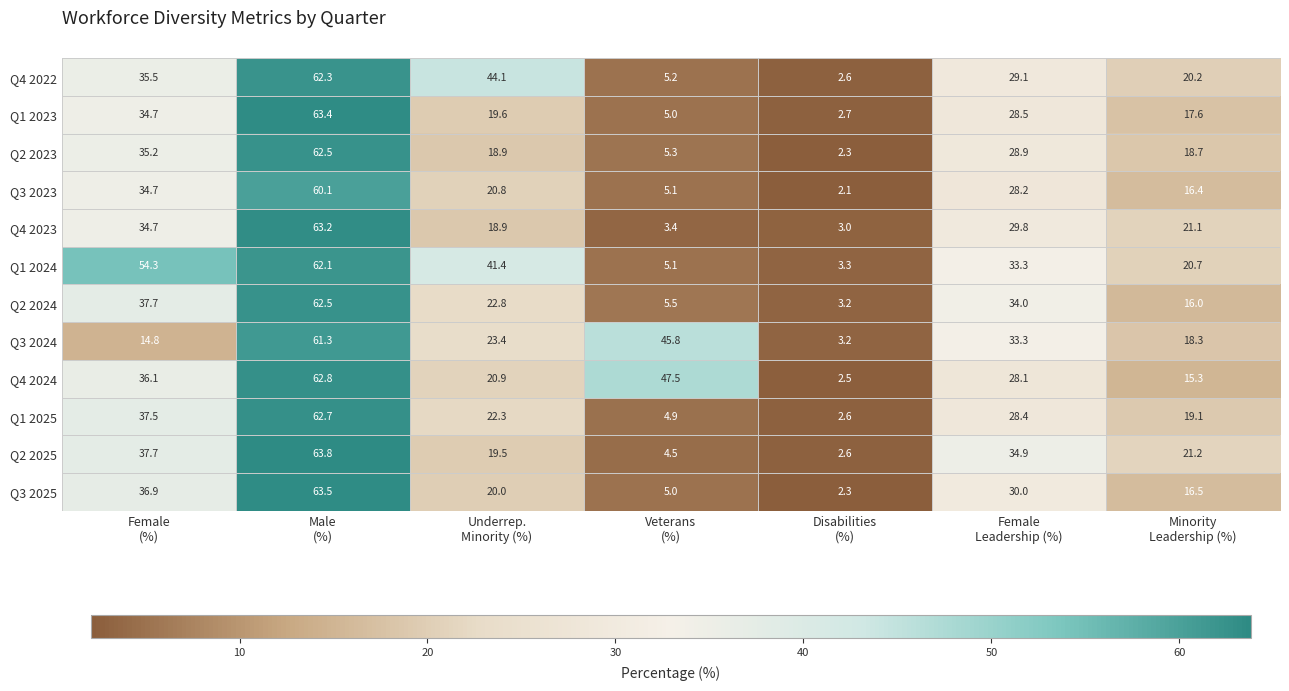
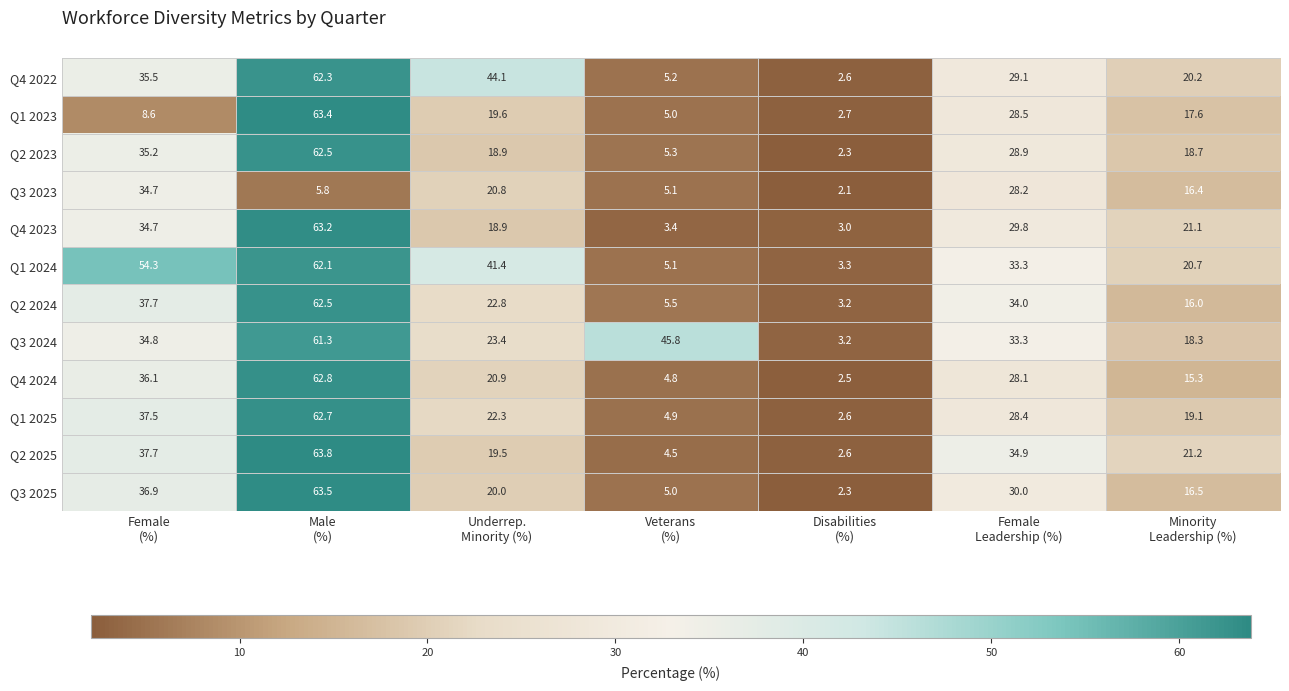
Q1 2023, Female (%): 34.7 -> 8.6
Q3 2023, Male (%): 60.1 -> 5.8
Q3 2024, Female (%): 14.8 -> 34.8
Q4 2024, Veterans (%): 47.5 -> 4.8
